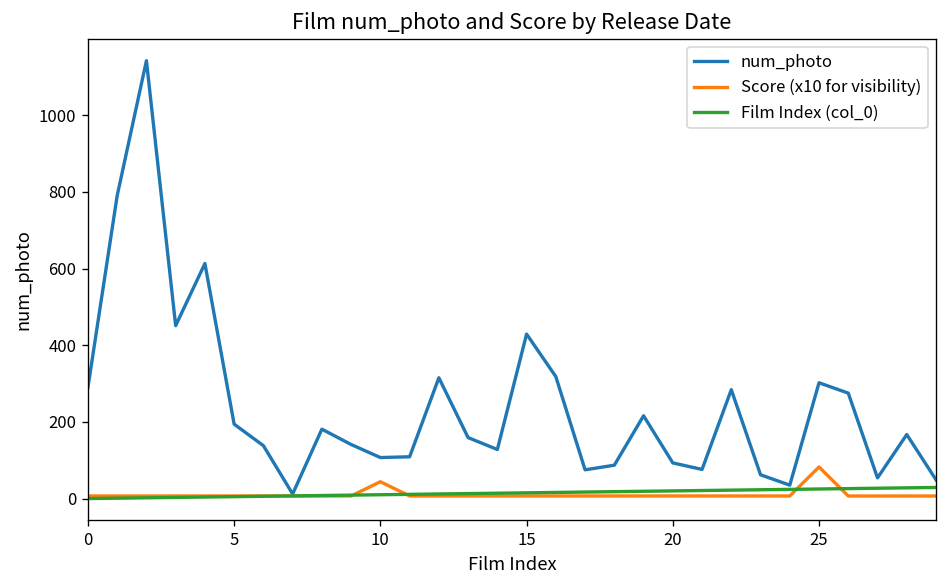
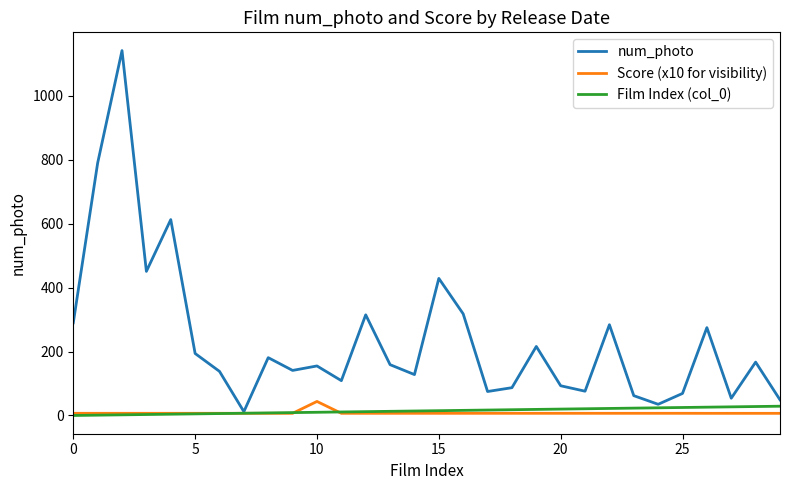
num_photo, 10: 110 -> 160
num_photo, 25: 300 -> 70
Score (x10 for visibility), 25: 80 -> 10
